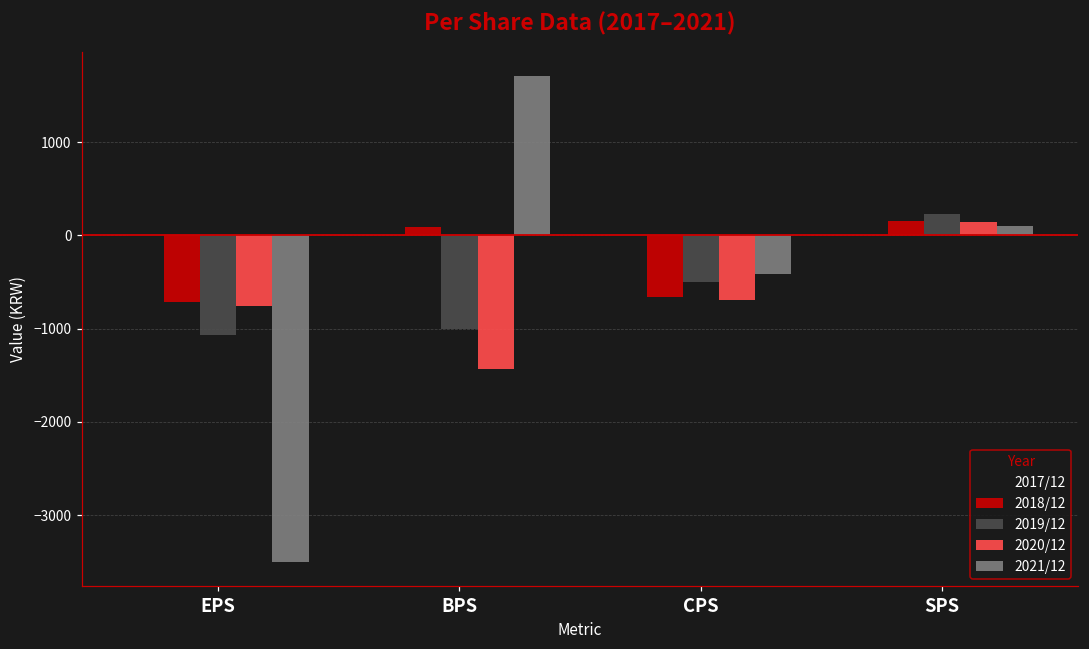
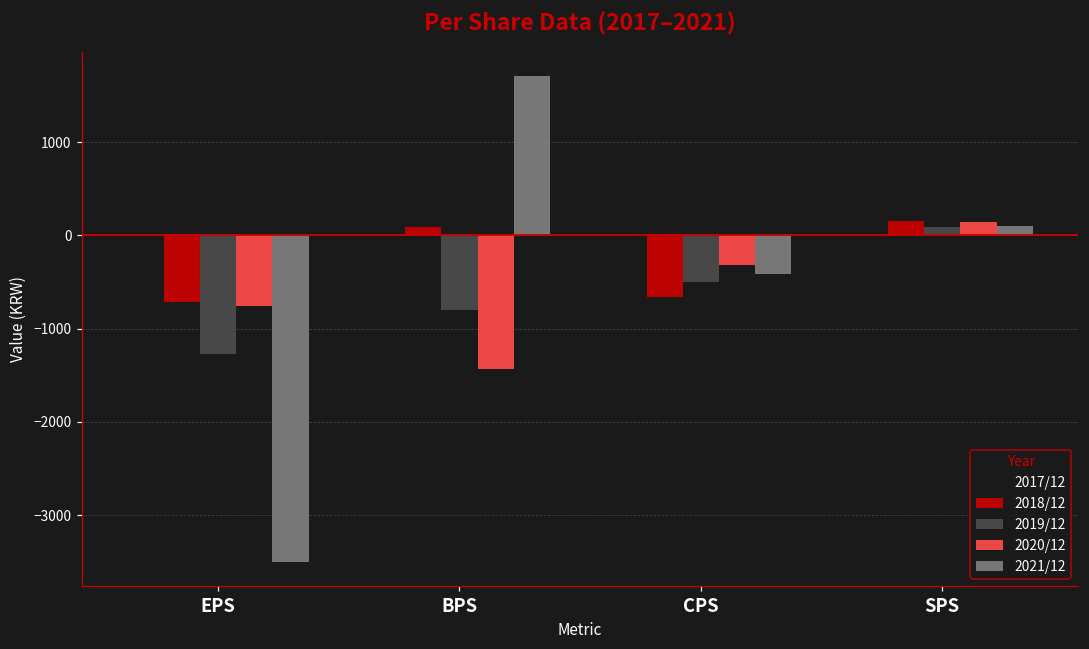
2019/12, EPS: -1100 -> -1300
2019/12, BPS: -1000 -> -800
2020/12, CPS: -700 -> -300
2019/12, SPS: 200 -> 100
